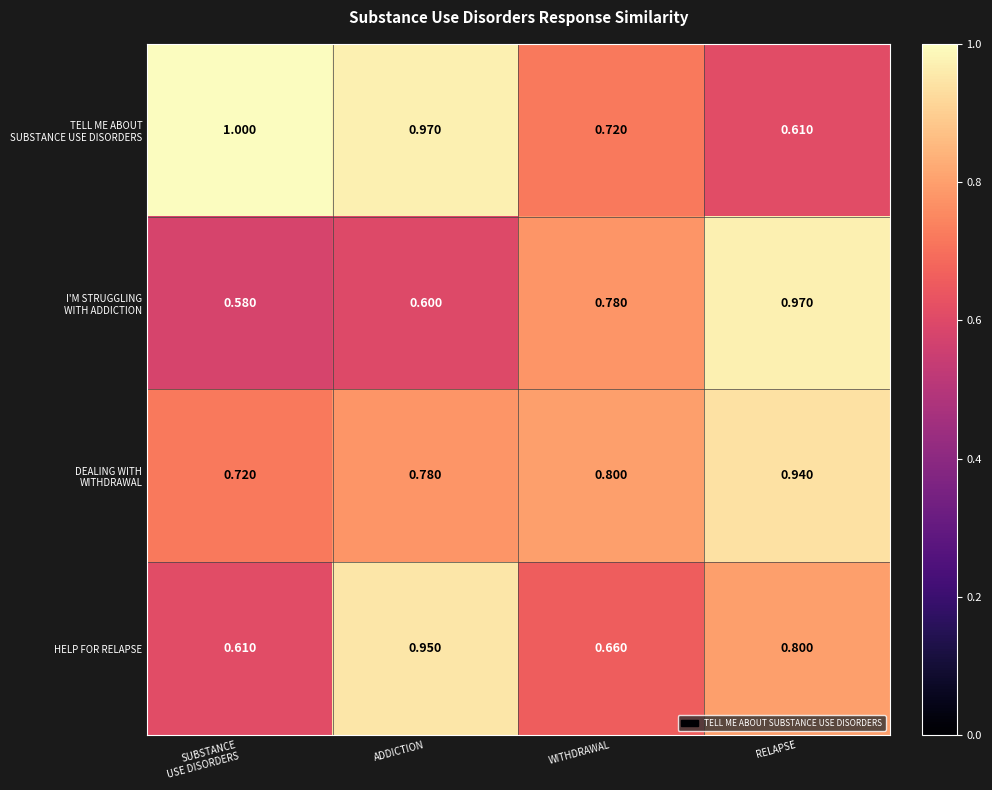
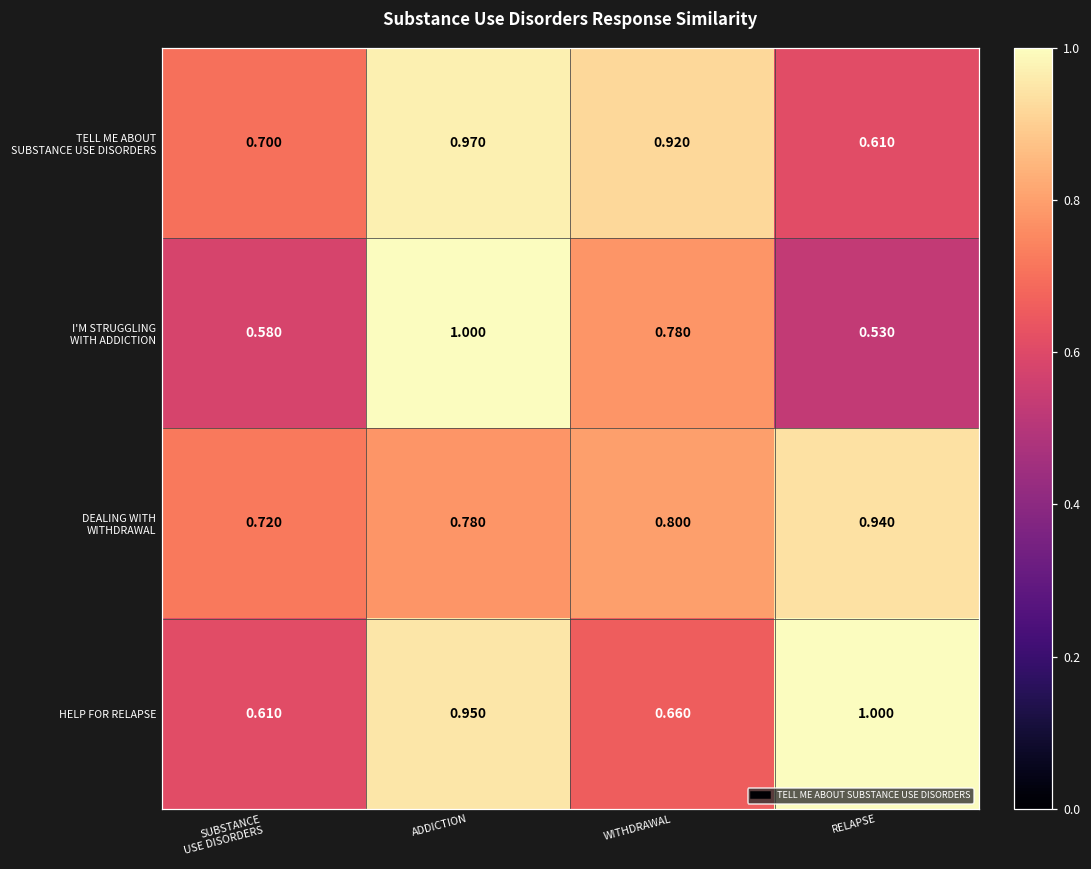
TELL ME ABOUT SUBSTANCE USE DISORDERS, SUBSTANCE USE DISORDERS: 1.000 -> 0.700
TELL ME ABOUT SUBSTANCE USE DISORDERS, WITHDRAWAL: 0.720 -> 0.920
I'M STRUGGLING WITH ADDICTION, ADDICTION: 0.600 -> 1.000
I'M STRUGGLING WITH ADDICTION, RELAPSE: 0.970 -> 0.530
HELP FOR RELAPSE, RELAPSE: 0.800 -> 1.000
